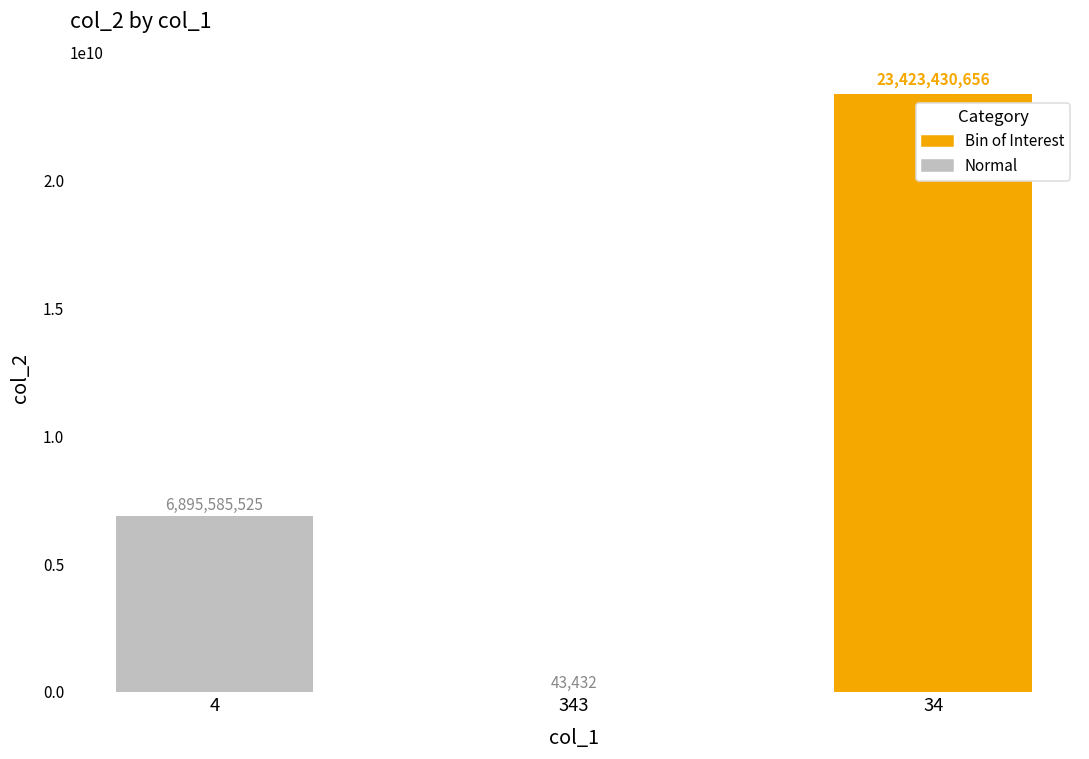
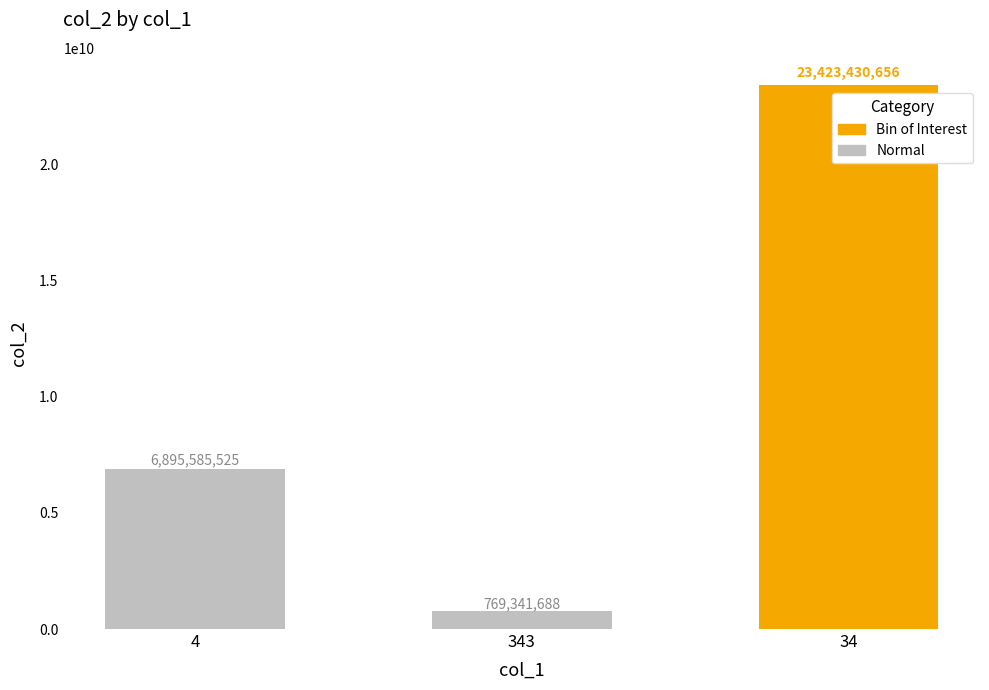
Normal, 343: 43,432 -> 769,341,688
